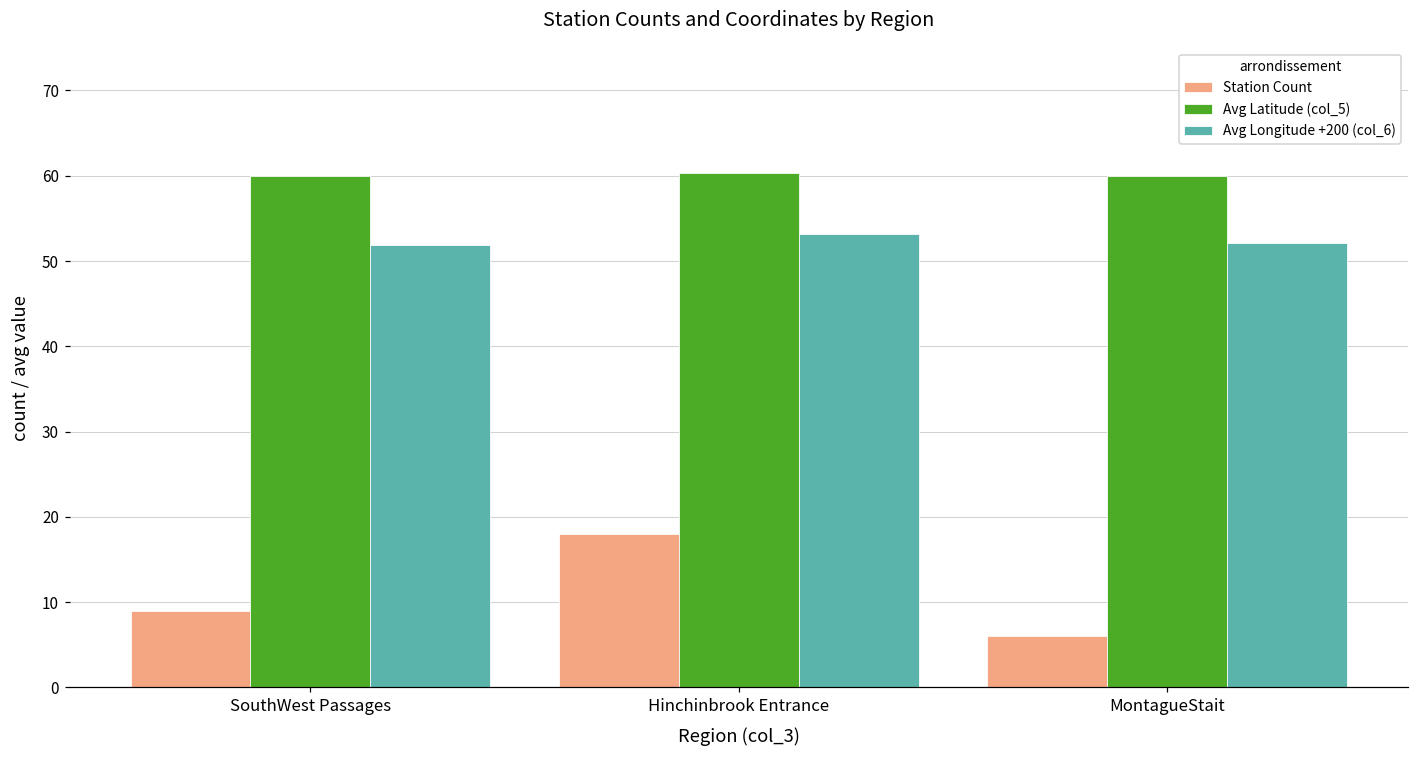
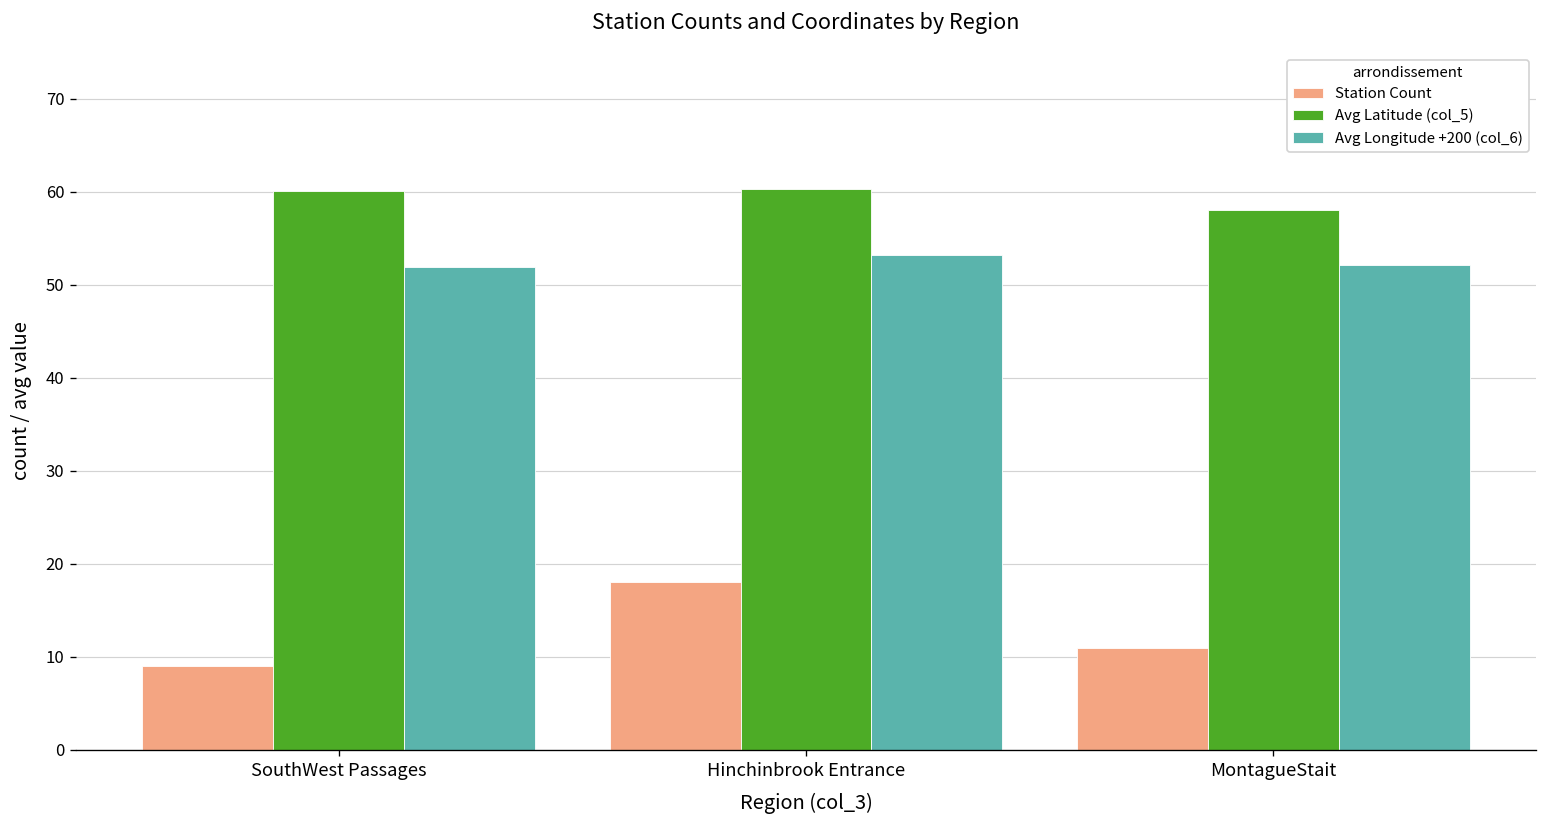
Station Count, MontagueStait: 6 -> 11
Avg Latitude (col_5), MontagueStait: 60 -> 58
